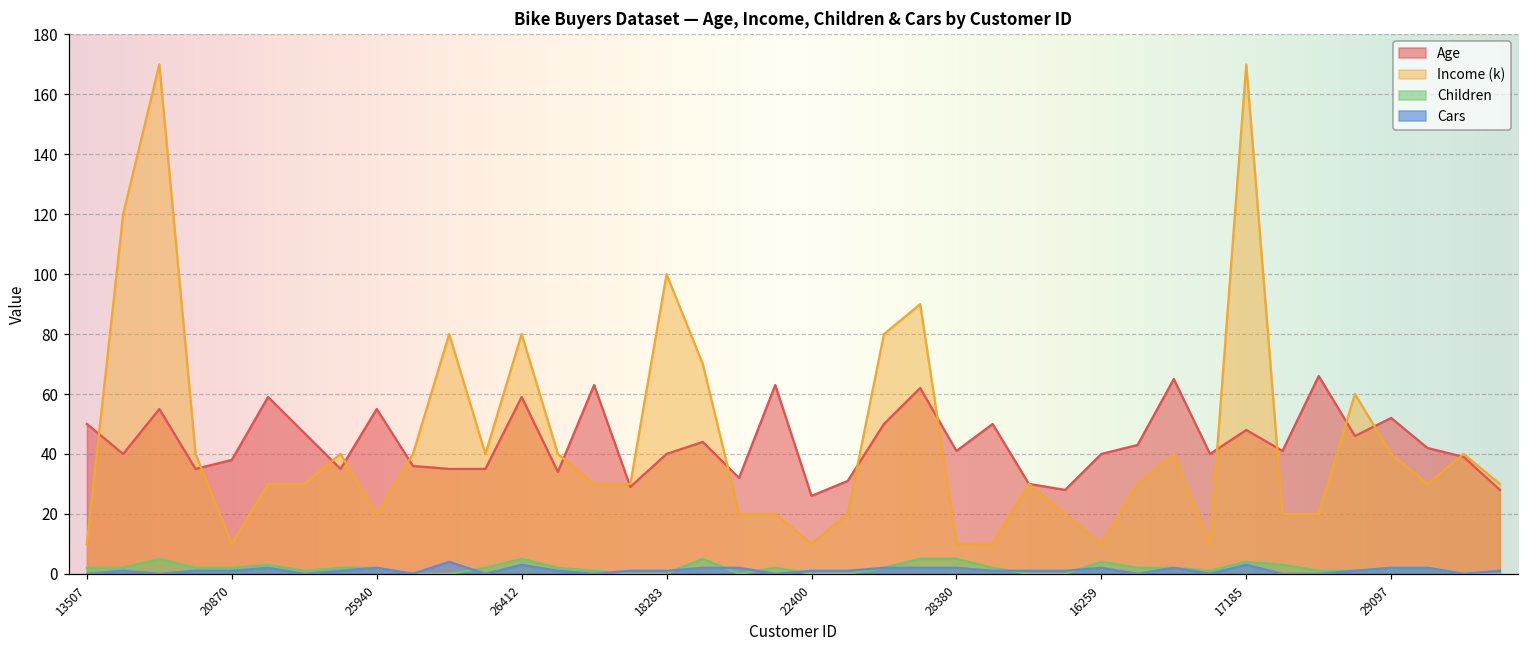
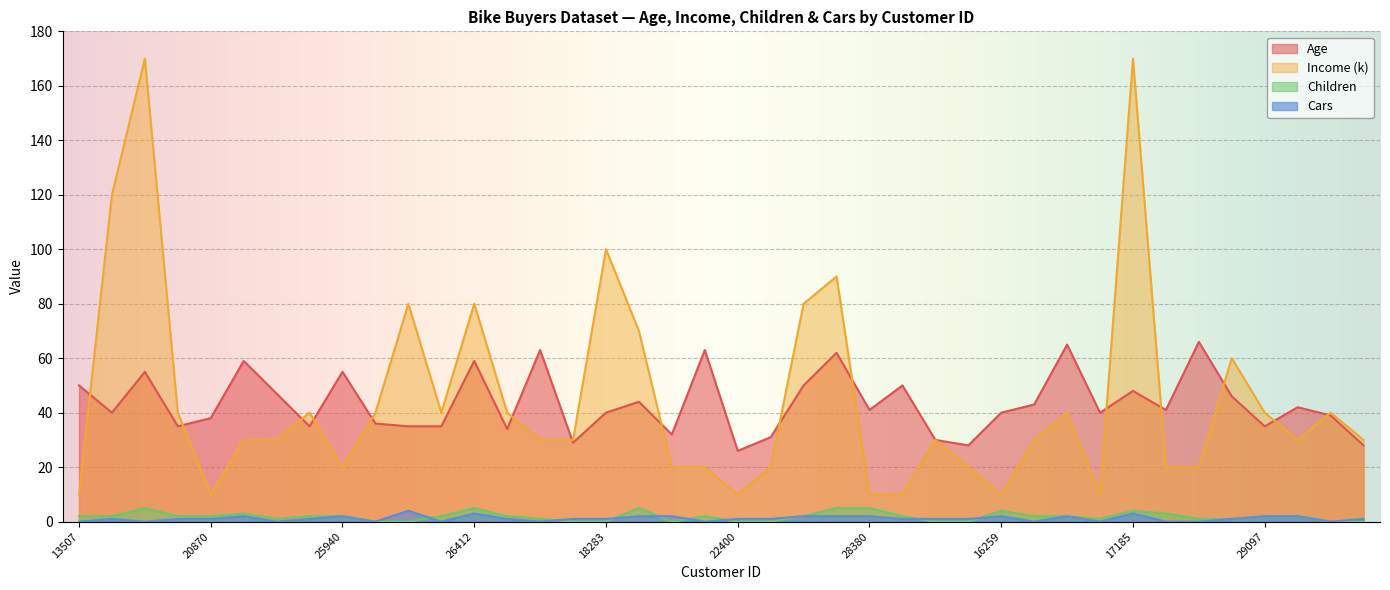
Age, 29097: 52 -> 35
